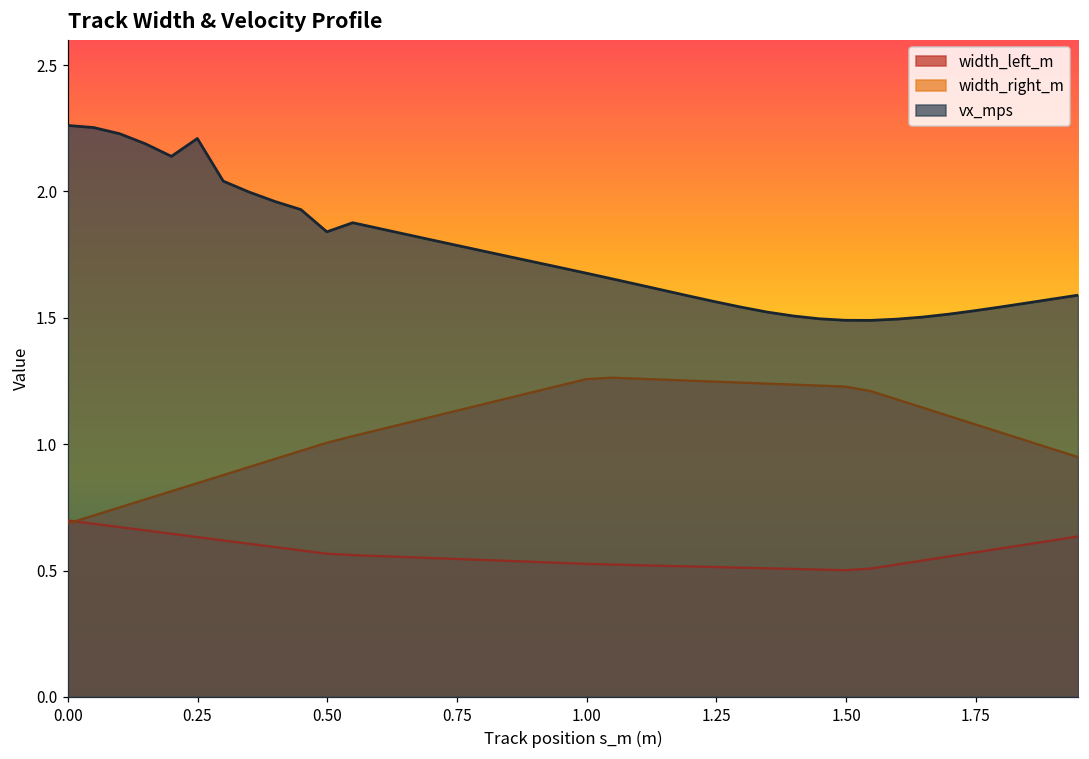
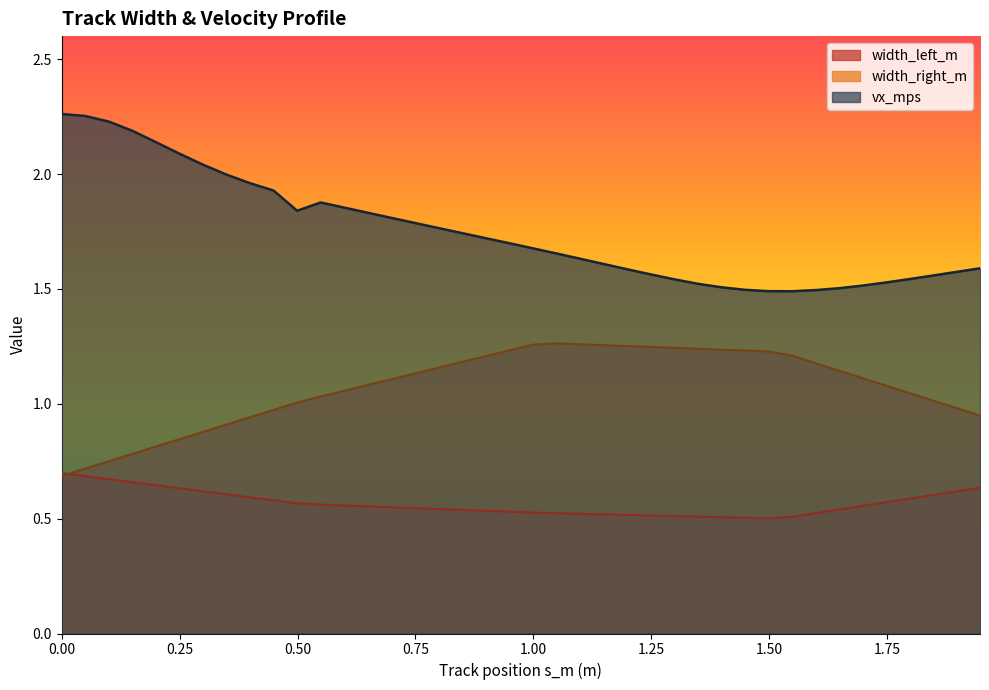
vx_mps, 0.25: 2.21 -> 2.09
